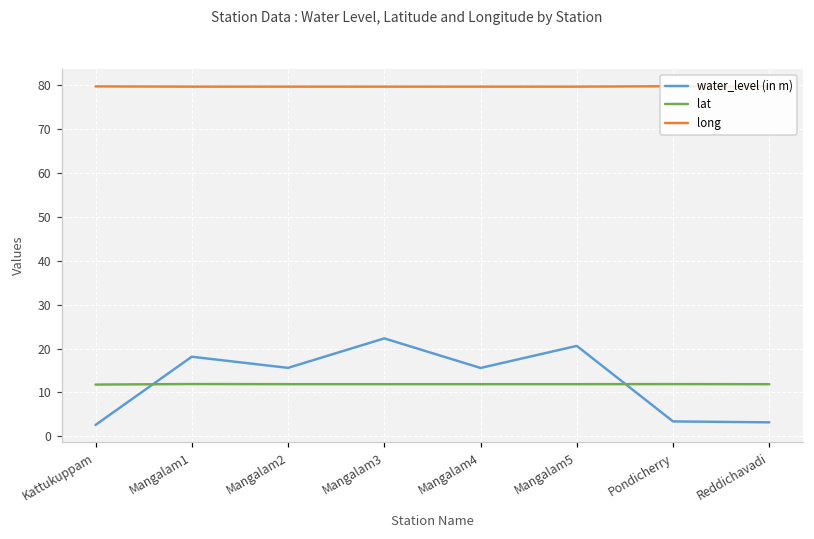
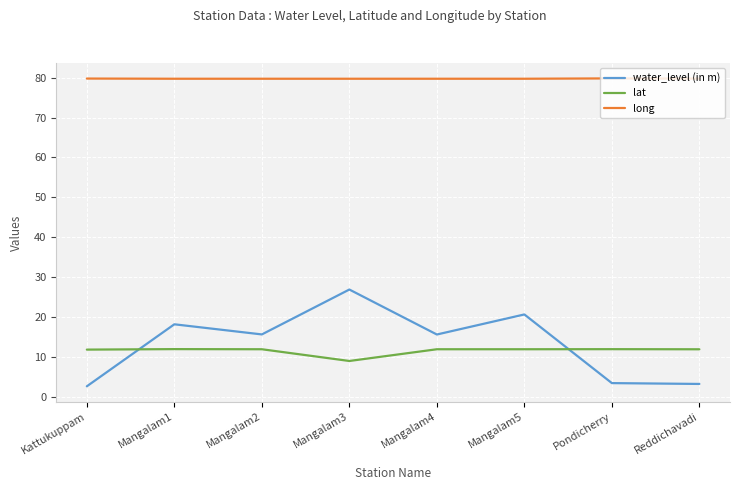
water_level (in m), Mangalam3: 22 -> 27
lat, Mangalam3: 12 -> 9
